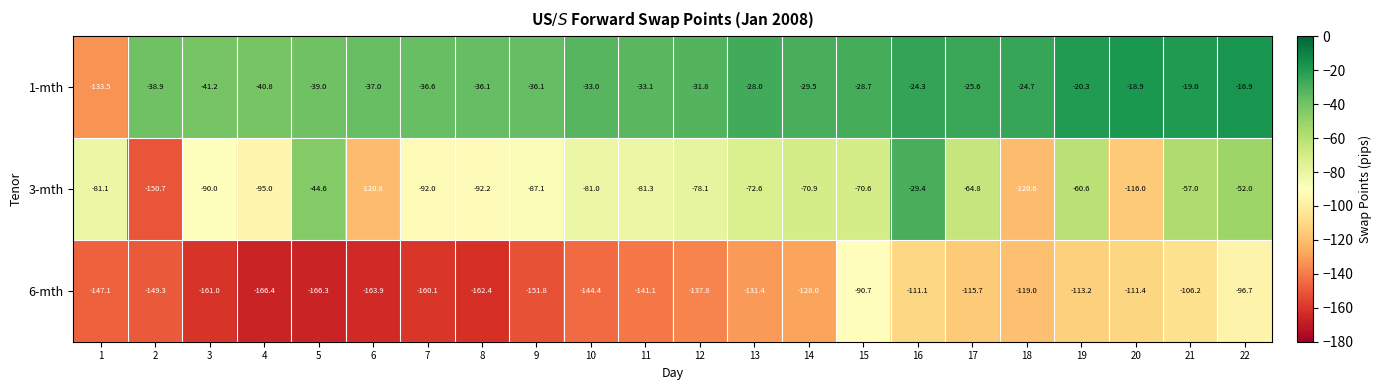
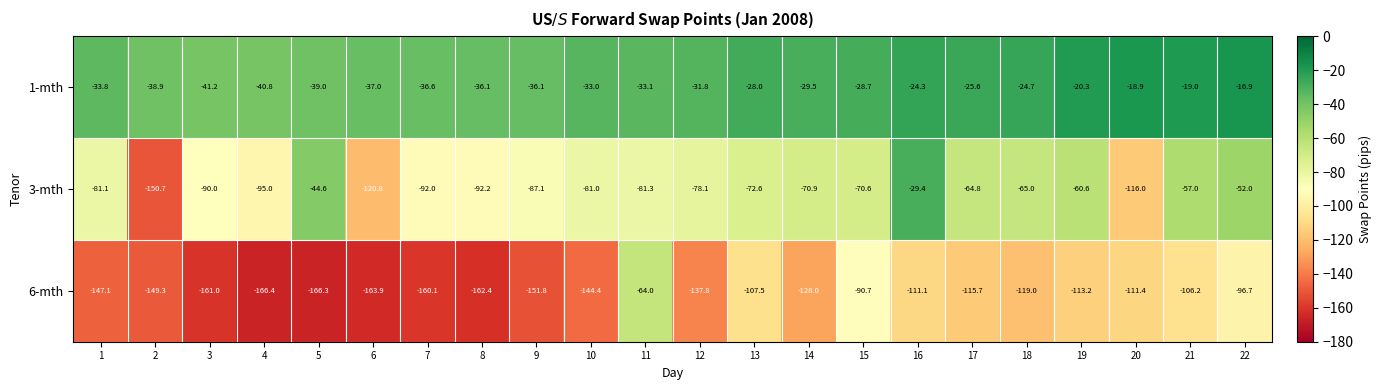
1-mth, 1: -133.5 -> -33.8
3-mth, 18: -120.6 -> -65.0
6-mth, 11: -141.1 -> -64.0
6-mth, 13: -131.4 -> -107.5
